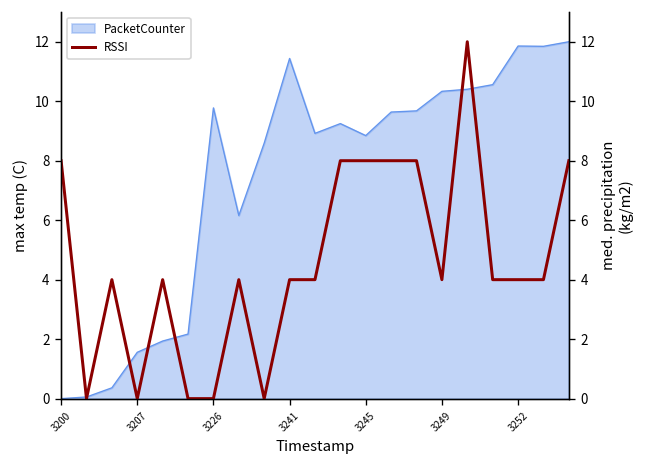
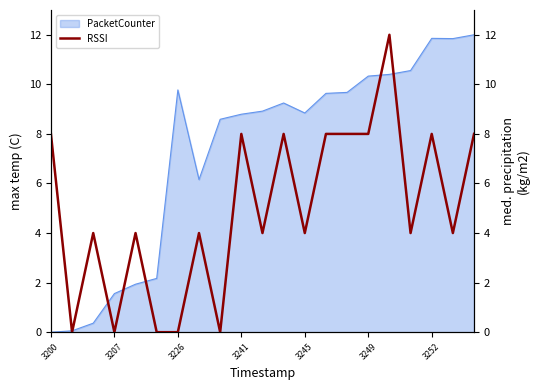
PacketCounter, 3241: 11.4 -> 8.8
RSSI, 3241: 4.0 -> 8.0
RSSI, 3245: 8.0 -> 4.0
RSSI, 3249: 4.0 -> 8.0
RSSI, 3252: 4.0 -> 8.0
